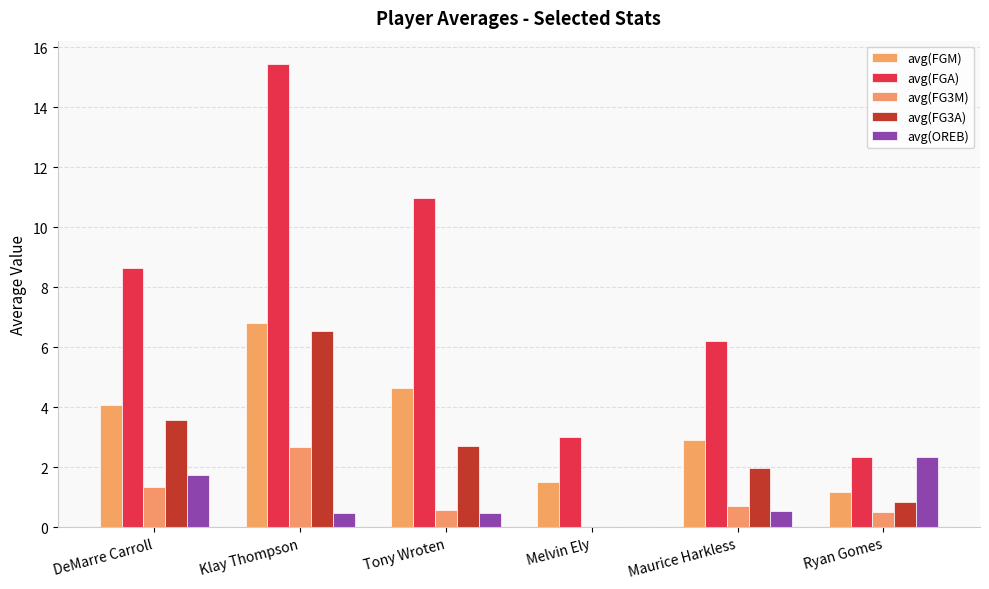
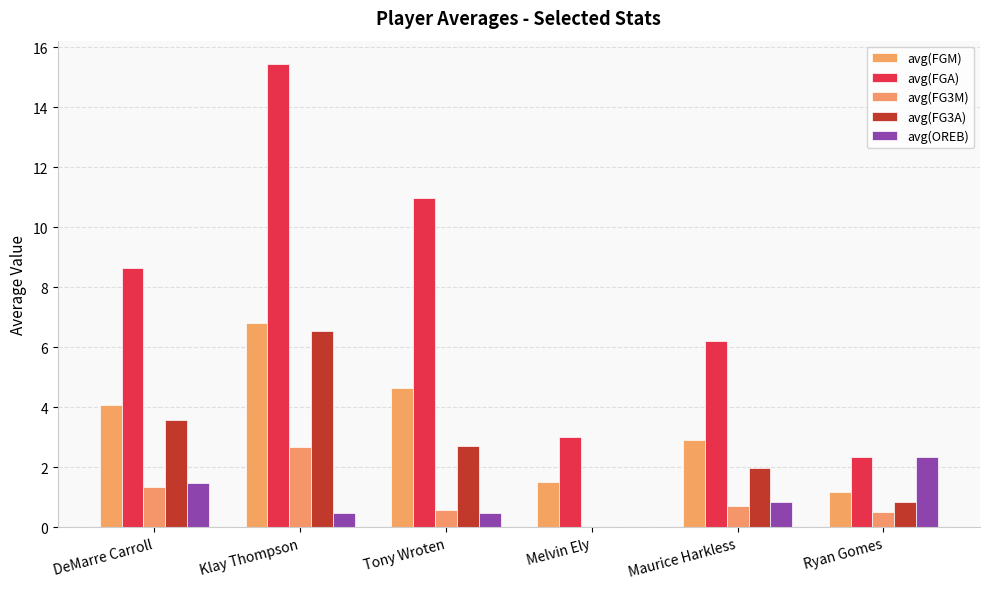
avg(OREB), DeMarre Carroll: 1.7 -> 1.5
avg(OREB), Maurice Harkless: 0.6 -> 0.8
